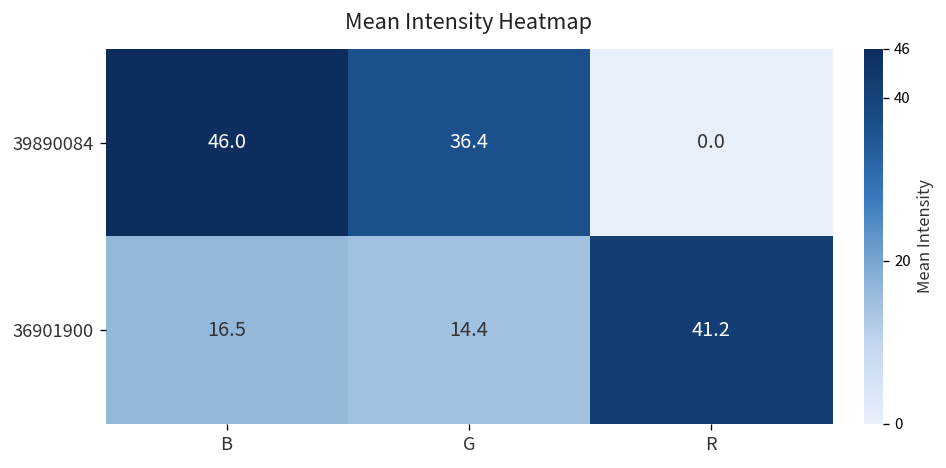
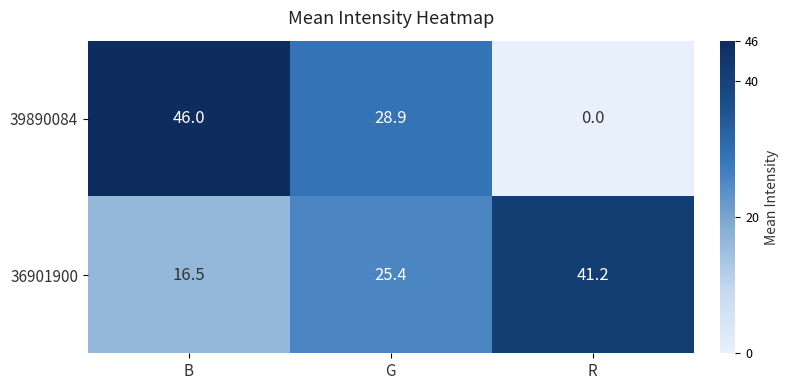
39890084, G: 36.4 -> 28.9
36901900, G: 14.4 -> 25.4
